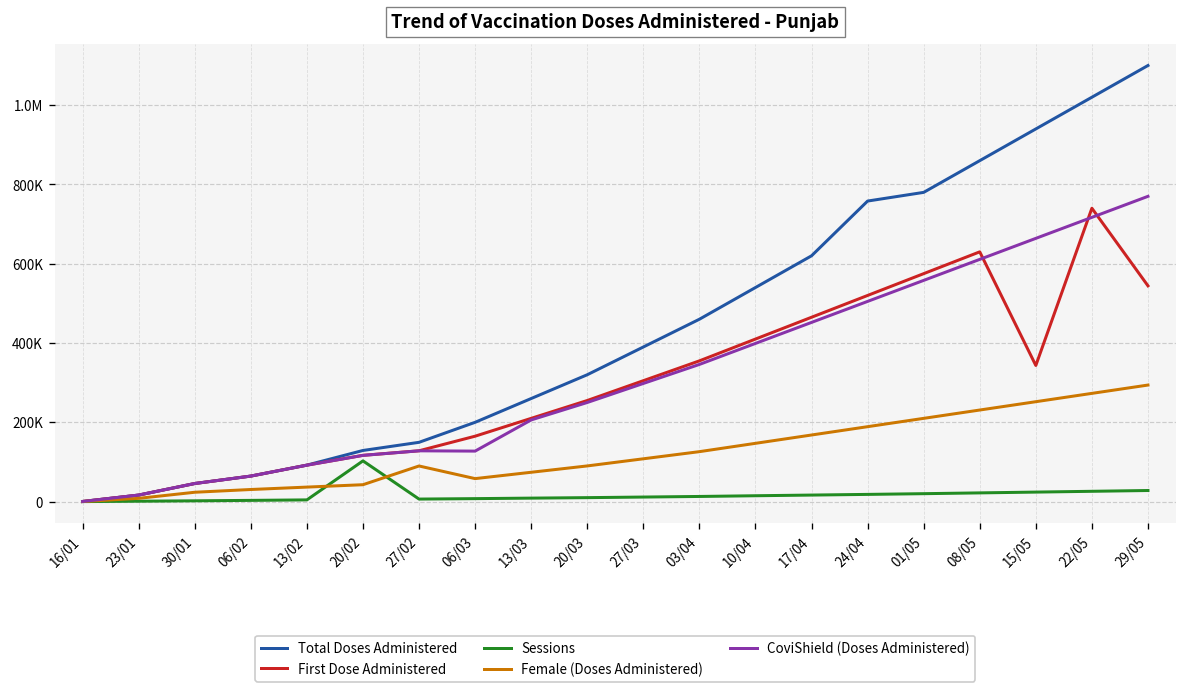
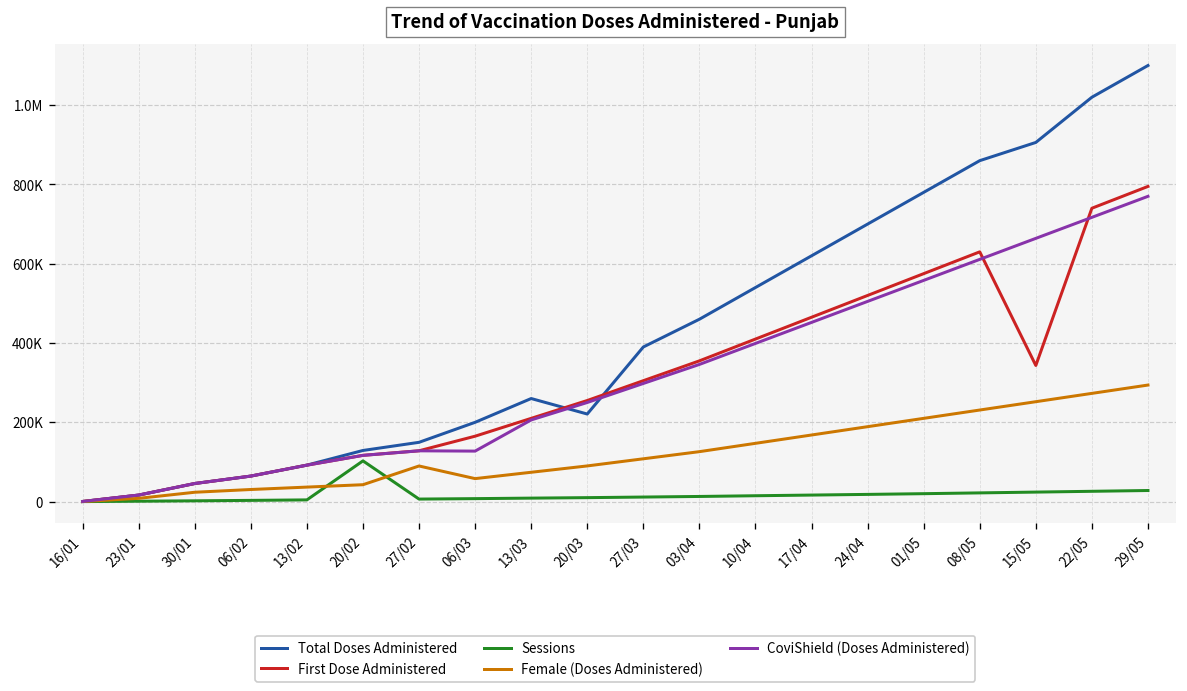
Total Doses Administered, 20/03: 320000 -> 220000
Total Doses Administered, 24/04: 760000 -> 700000
Total Doses Administered, 15/05: 940000 -> 910000
First Dose Administered, 29/05: 540000 -> 800000
